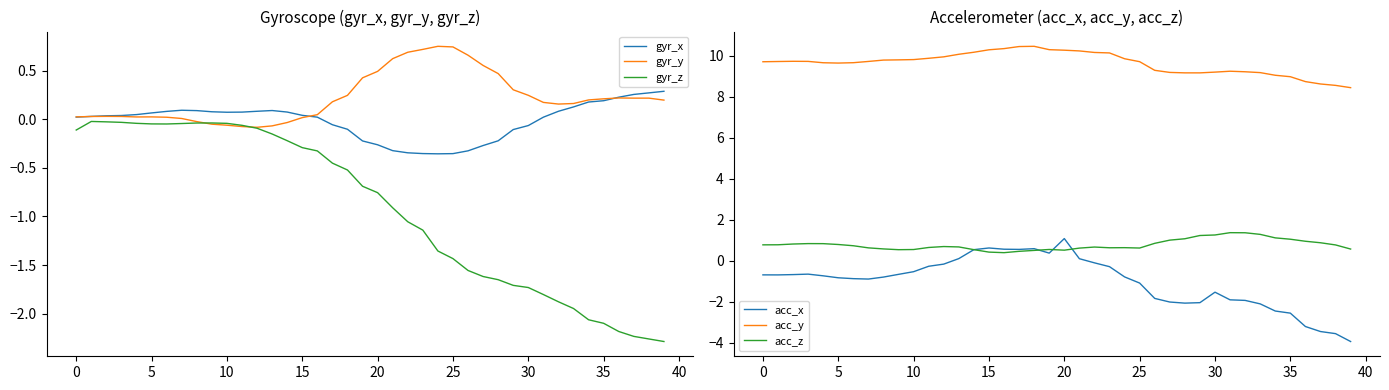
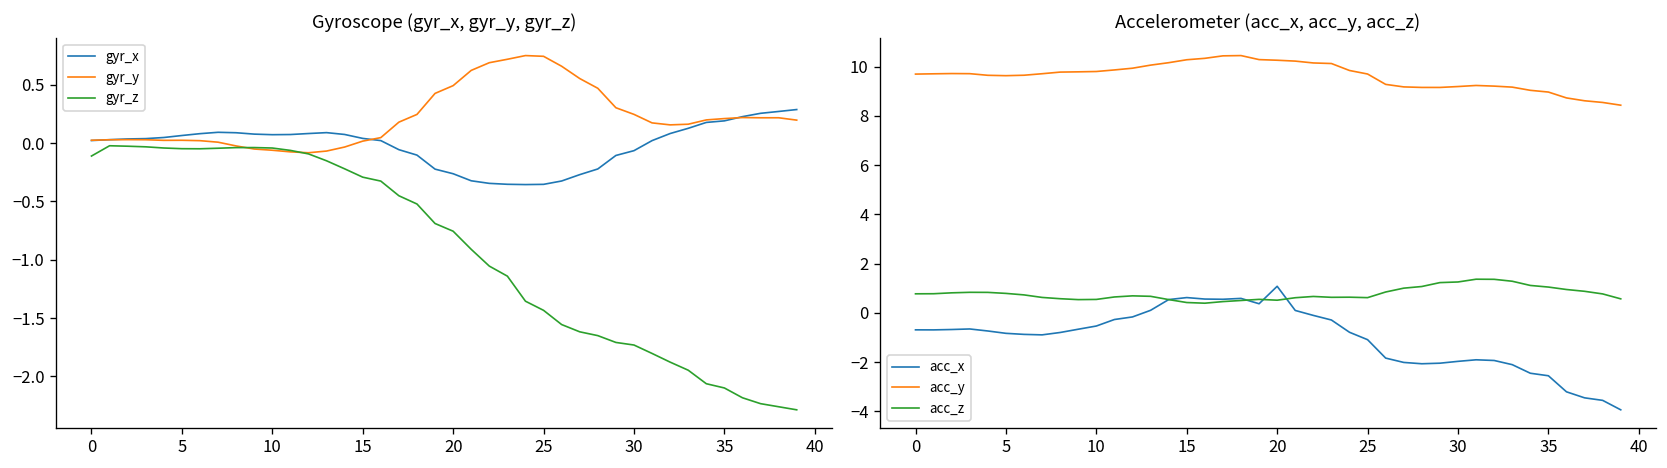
Accelerometer (acc_x, acc_y, acc_z), acc_x, 30: -1.5 -> -2.0
